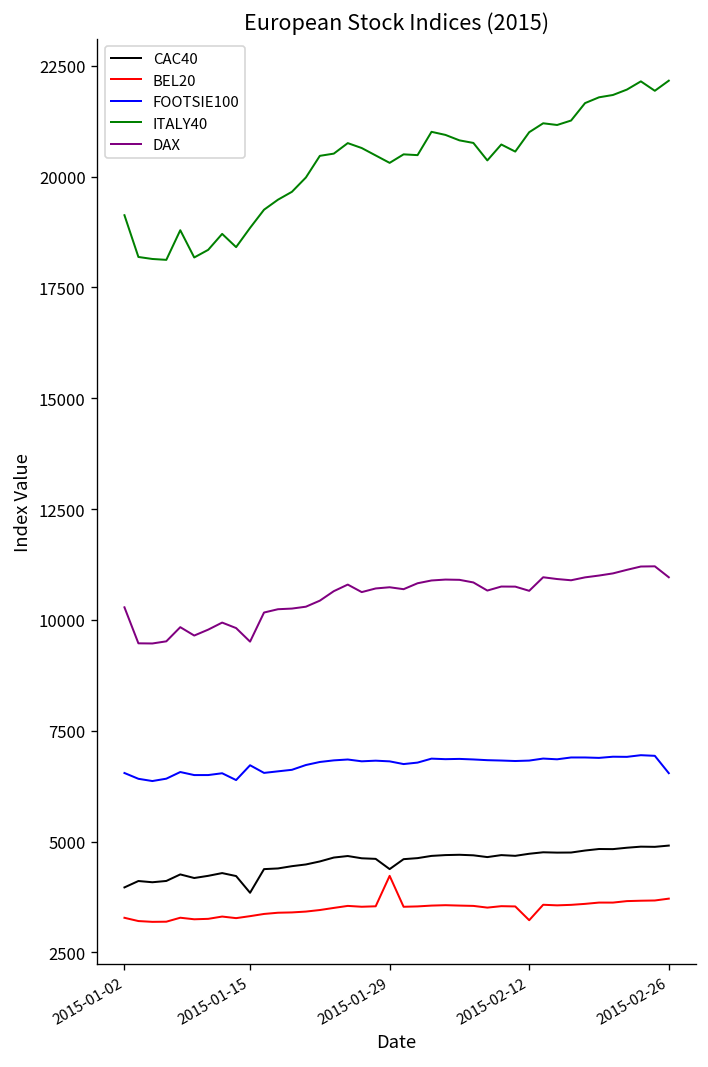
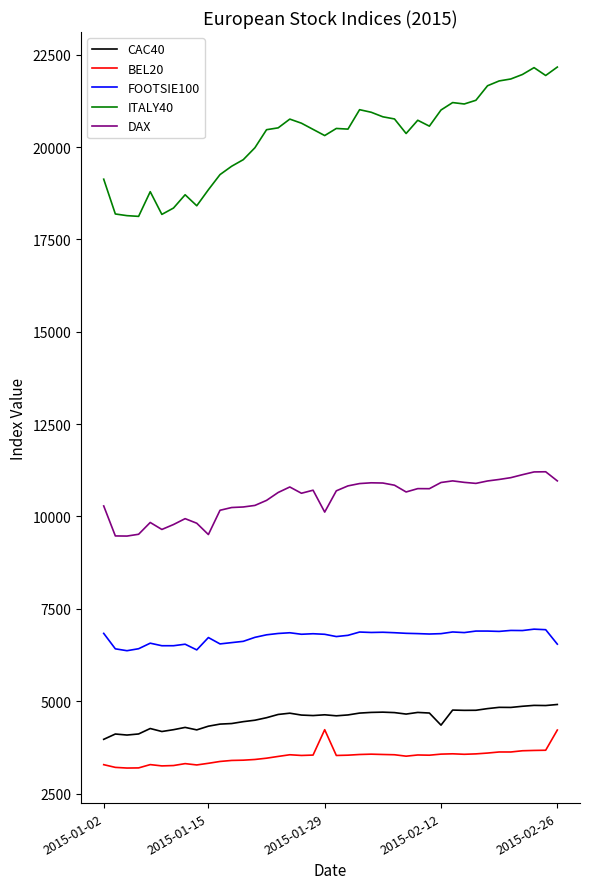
FOOTSIE100, 2015-01-02: 6500 -> 6800
CAC40, 2015-01-15: 3800 -> 4300
CAC40, 2015-01-29: 4400 -> 4600
DAX, 2015-01-29: 10700 -> 10100
CAC40, 2015-02-12: 4700 -> 4400
BEL20, 2015-02-12: 3200 -> 3600
DAX, 2015-02-12: 10700 -> 10900
BEL20, 2015-02-26: 3700 -> 4200
